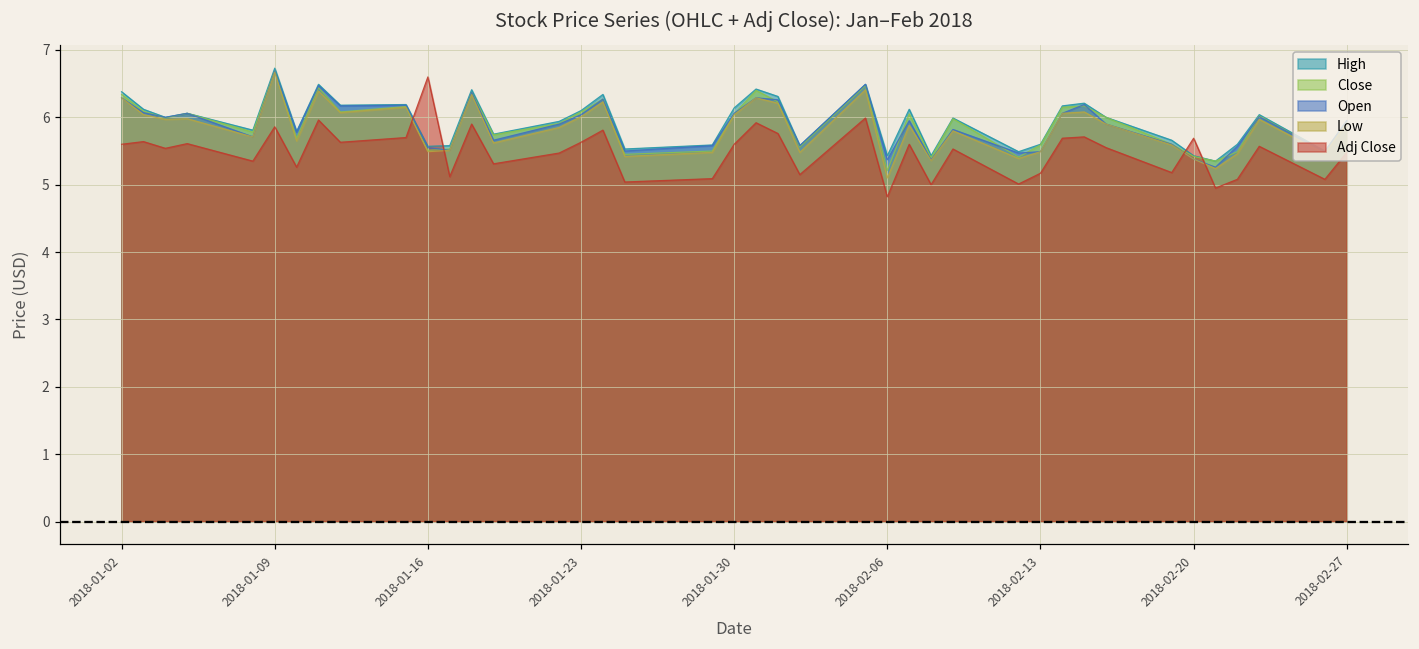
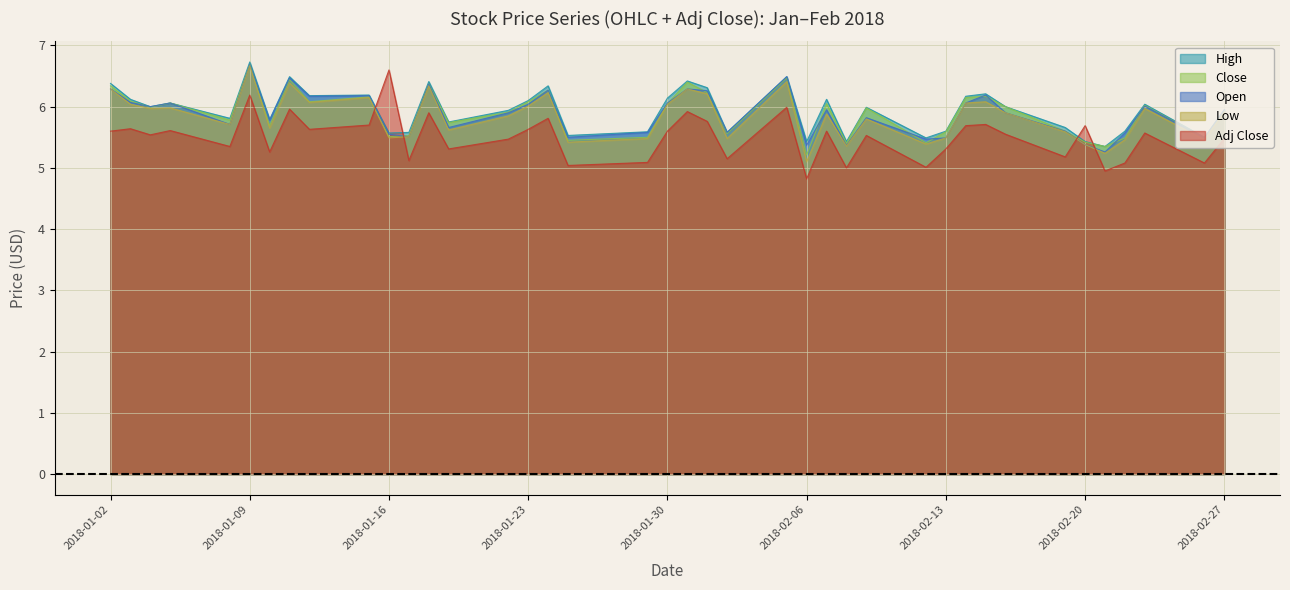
Adj Close, 2018-01-09: 5.9 -> 6.2
Adj Close, 2018-02-13: 5.2 -> 5.3
